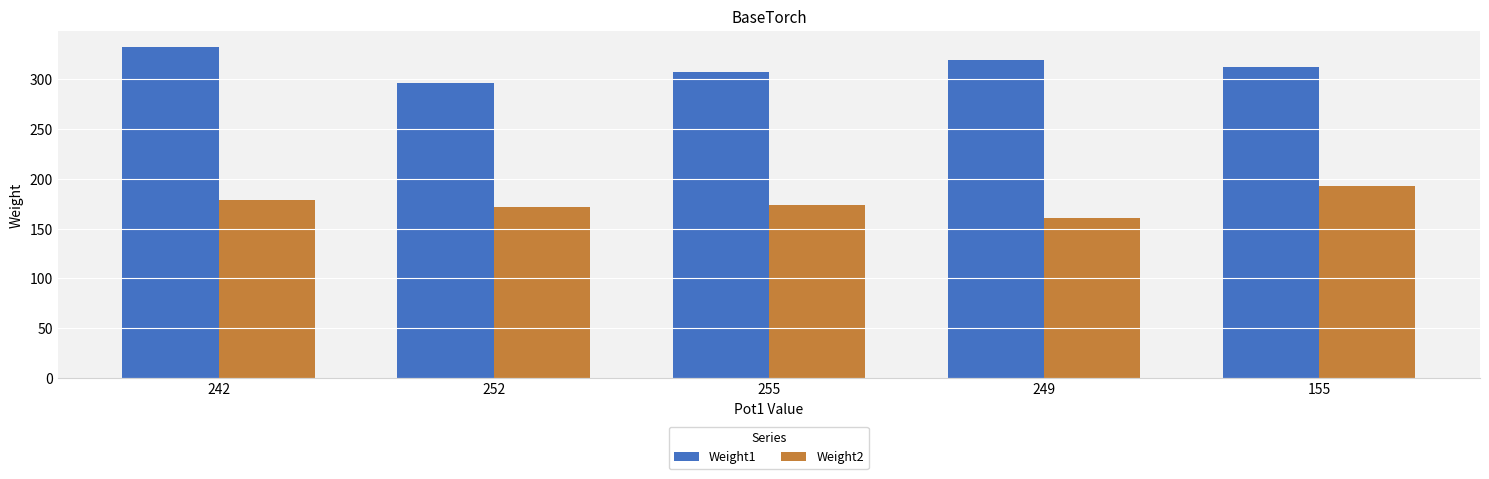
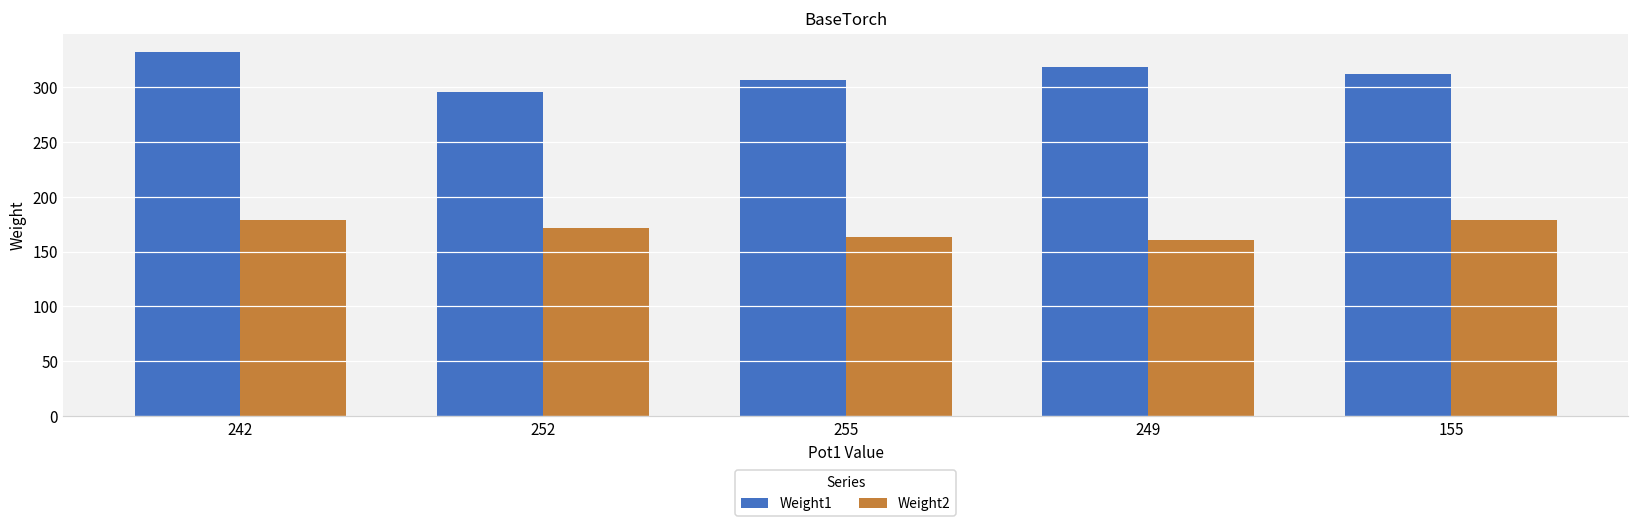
Weight2, 255: 170 -> 160
Weight2, 155: 190 -> 180
